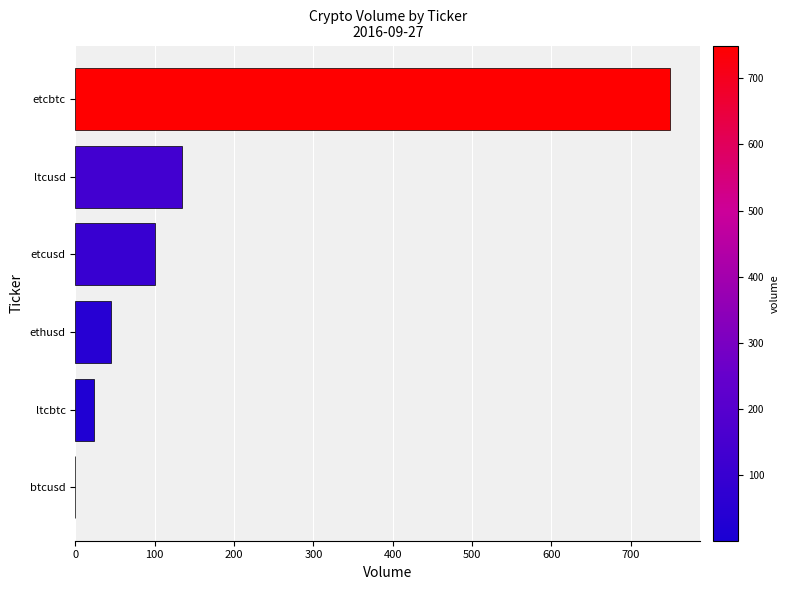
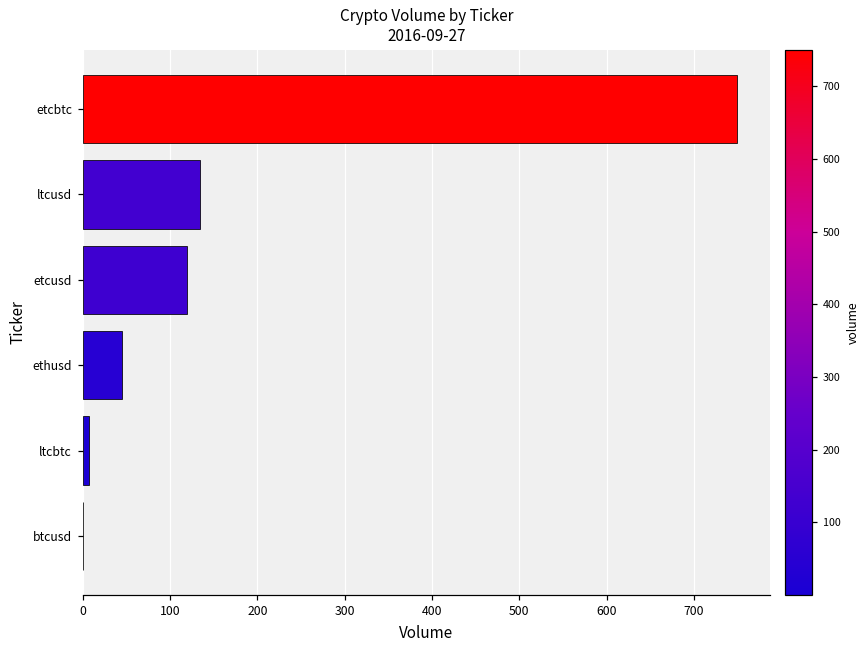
etcusd: 100 -> 120
ltcbtc: 20 -> 10
